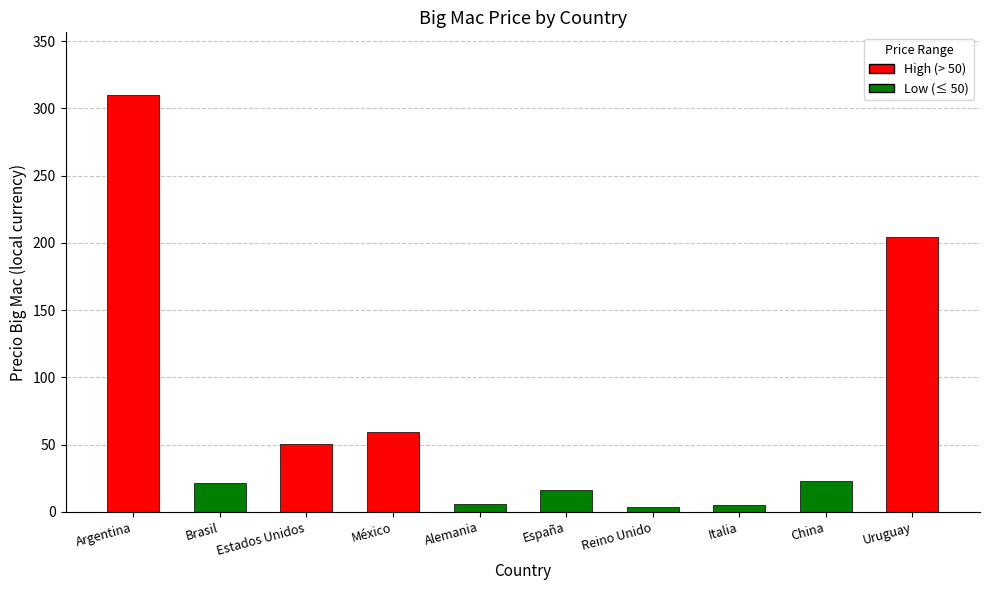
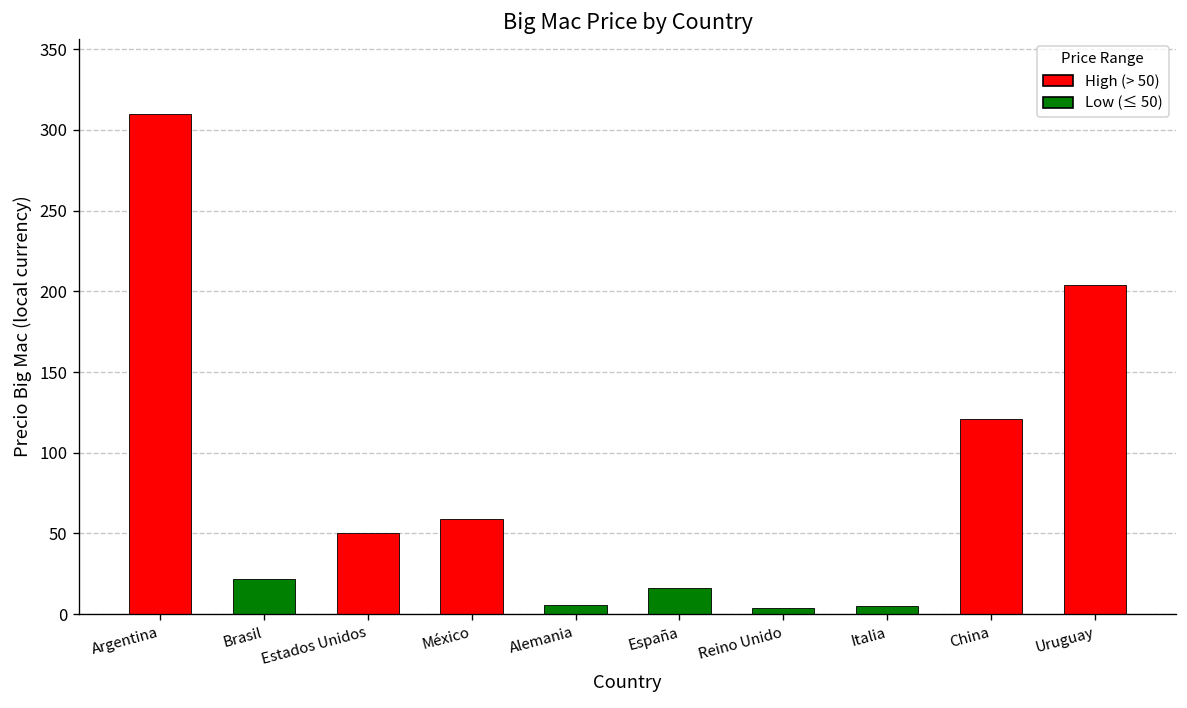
China: 23 -> 121
